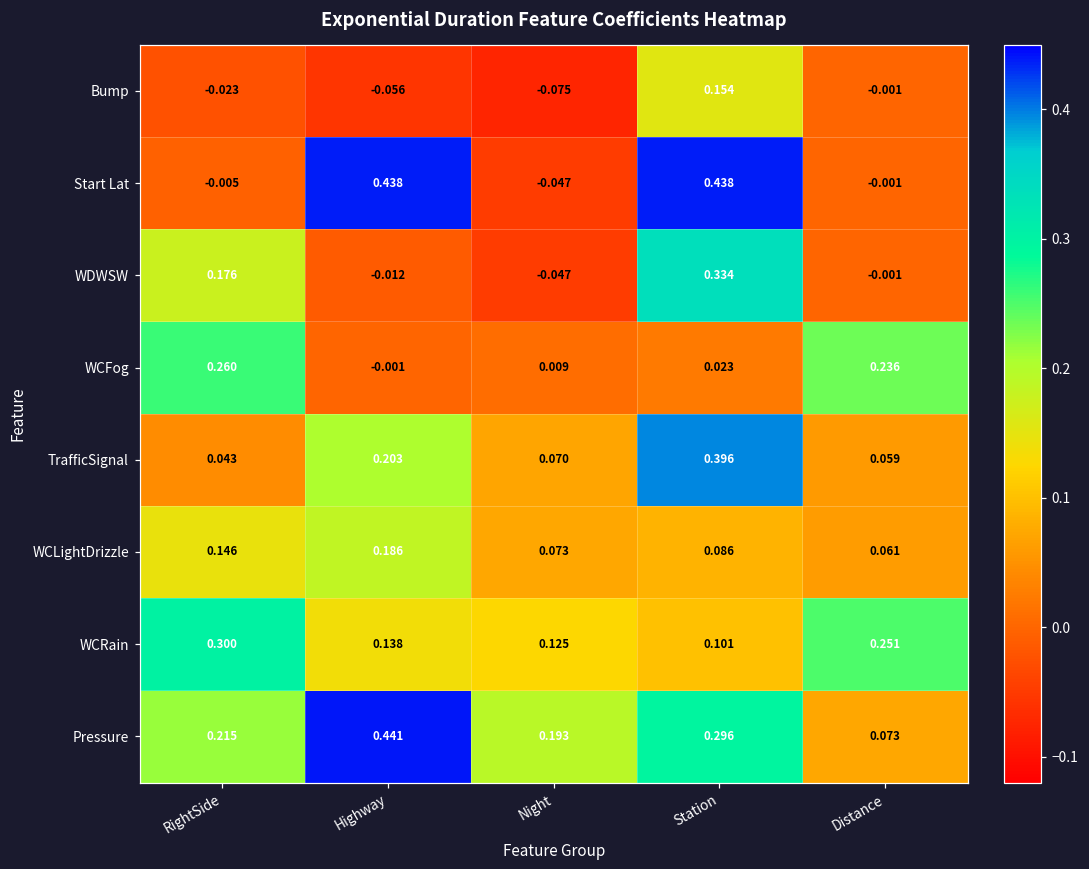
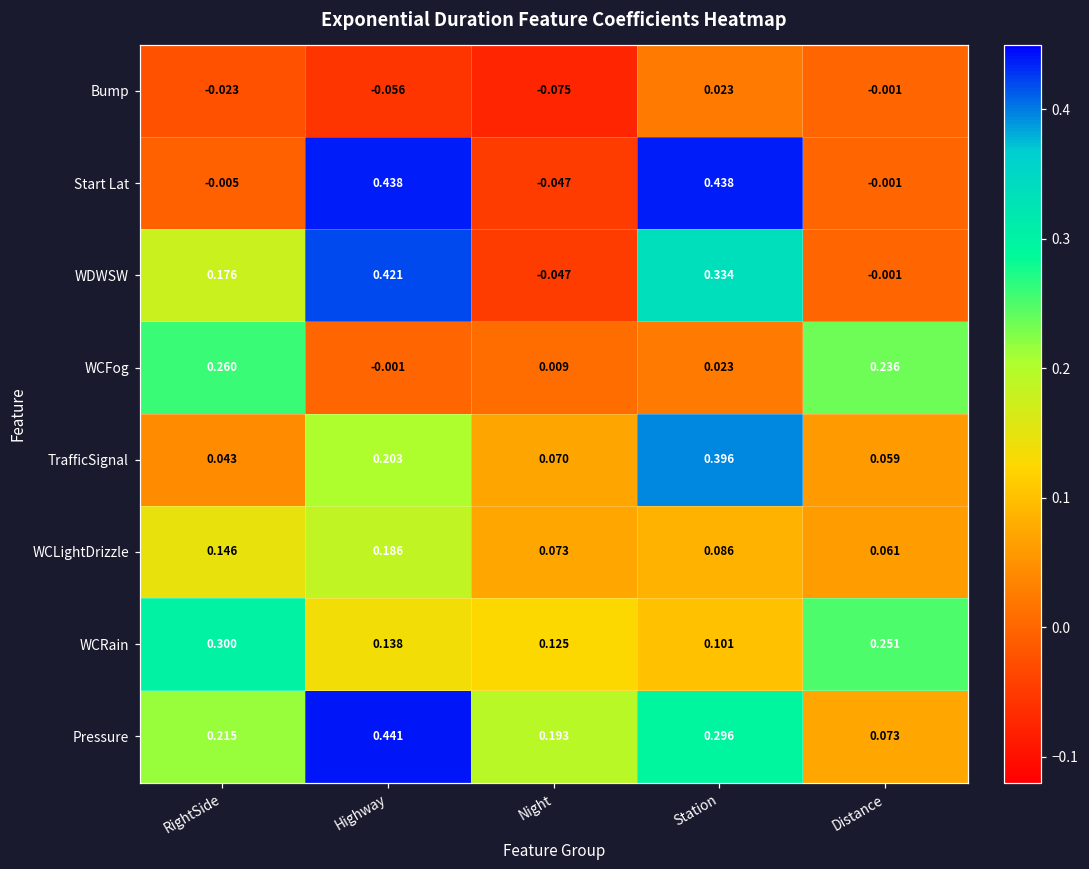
Bump, Station: 0.154 -> 0.023
WDWSW, Highway: -0.012 -> 0.421
